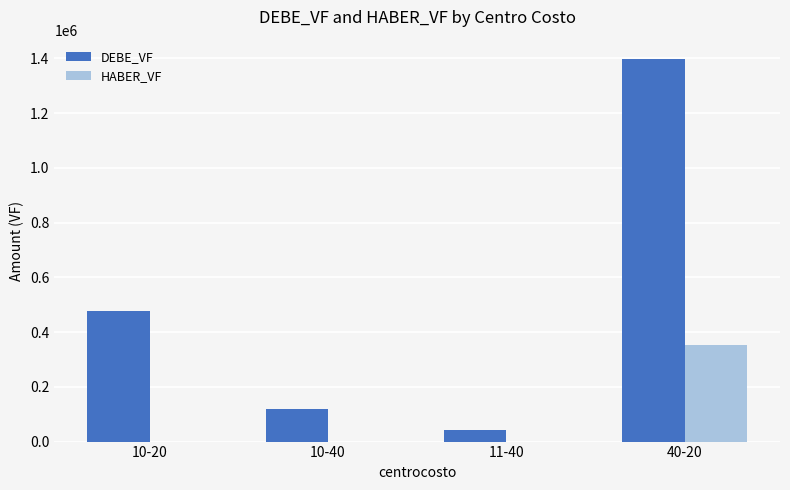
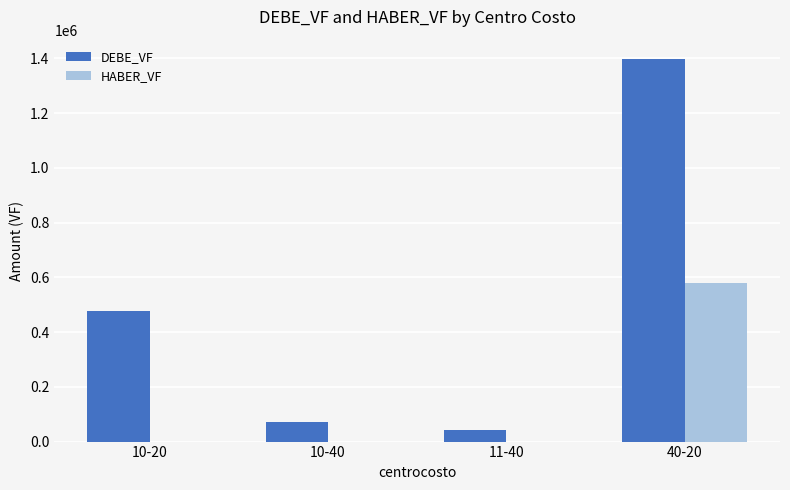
DEBE_VF, 10-40: 120000 -> 70000
HABER_VF, 40-20: 350000 -> 580000
